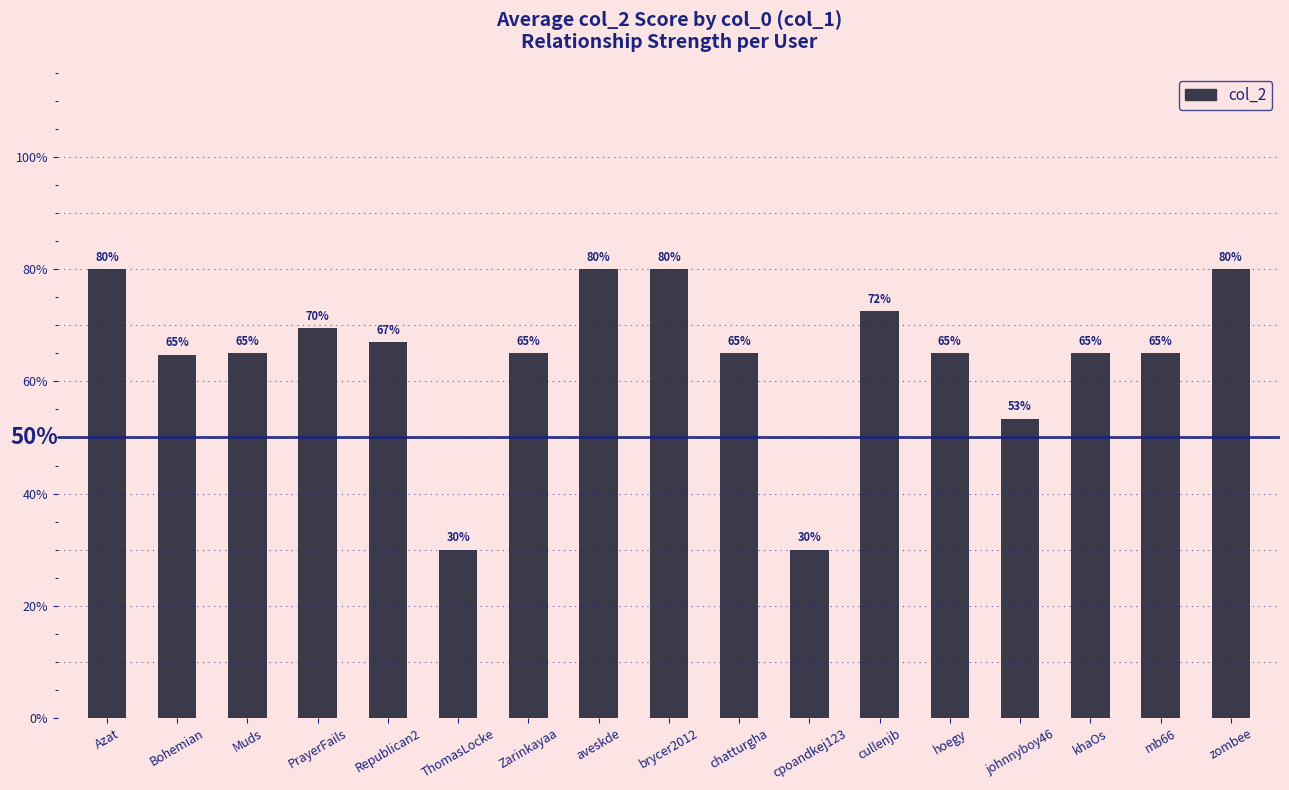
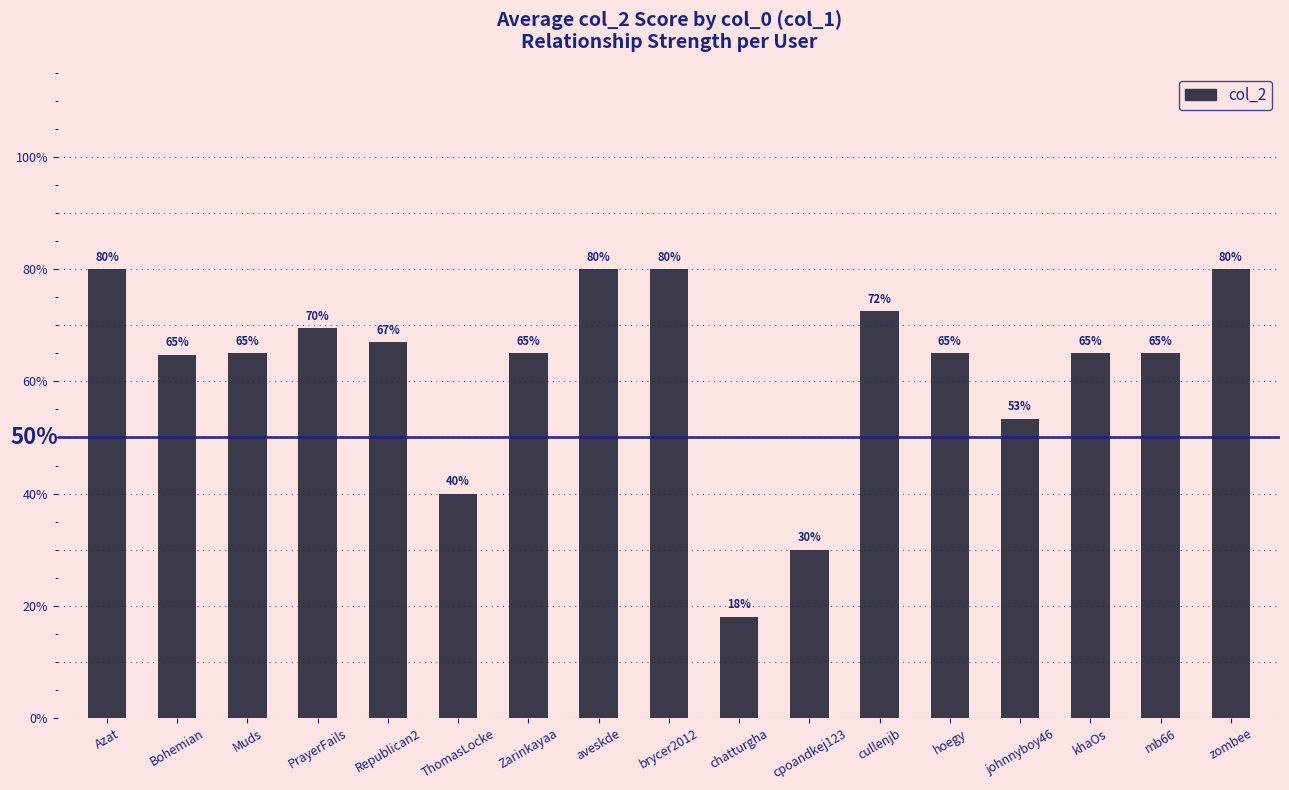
ThomasLocke: 30% -> 40%
chatturgha: 65% -> 18%
